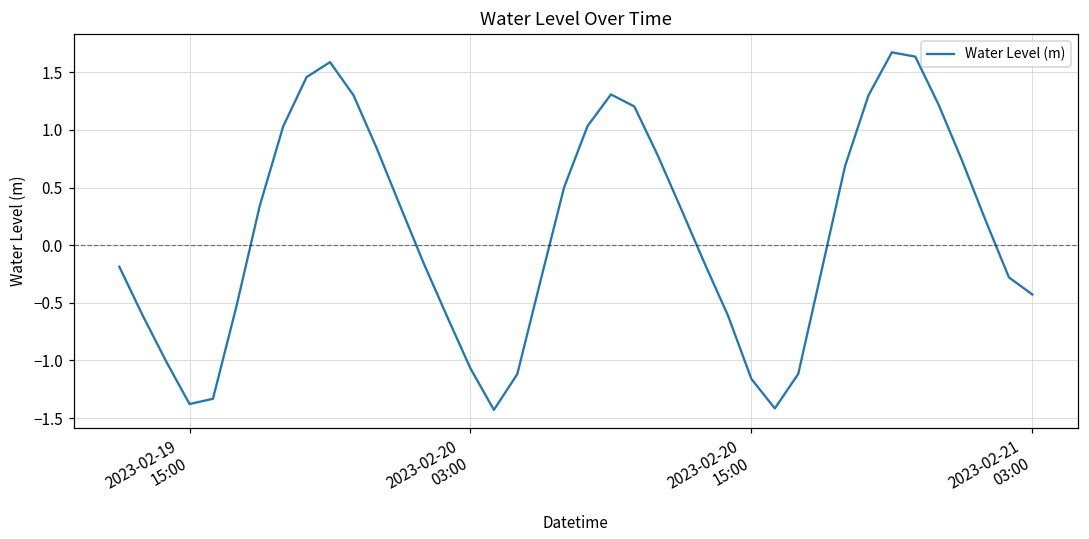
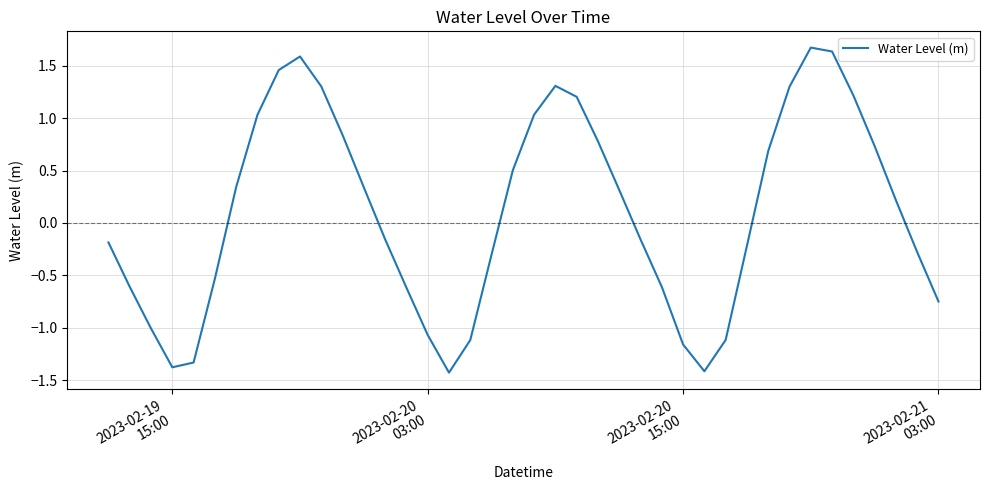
2023-02-21 03:00: -0.43 -> -0.75
